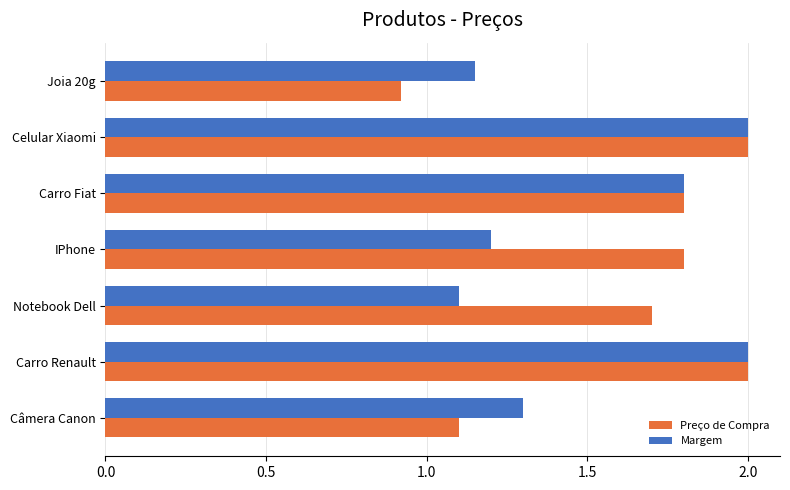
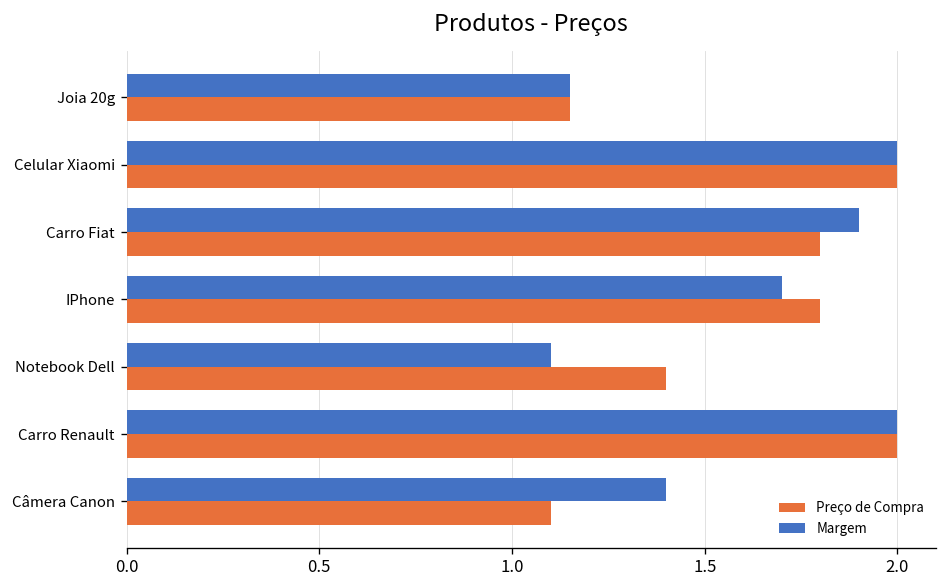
Preço de Compra, Joia 20g: 0.92 -> 1.15
Margem, Carro Fiat: 1.8 -> 1.9
Margem, IPhone: 1.2 -> 1.7
Preço de Compra, Notebook Dell: 1.7 -> 1.4
Margem, Câmera Canon: 1.3 -> 1.4
